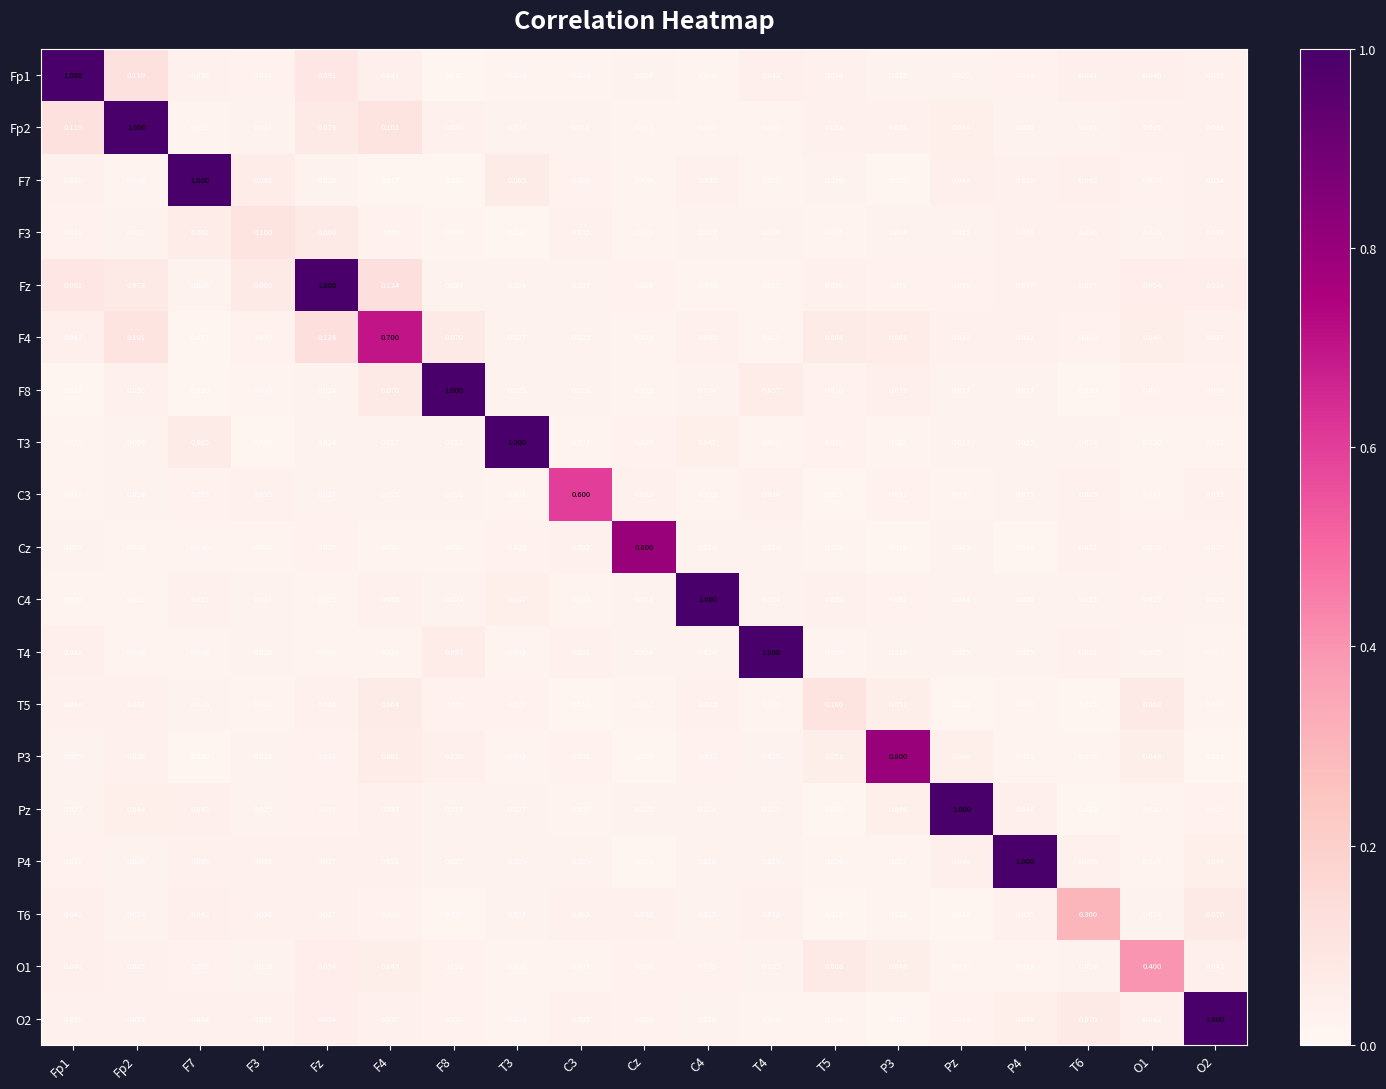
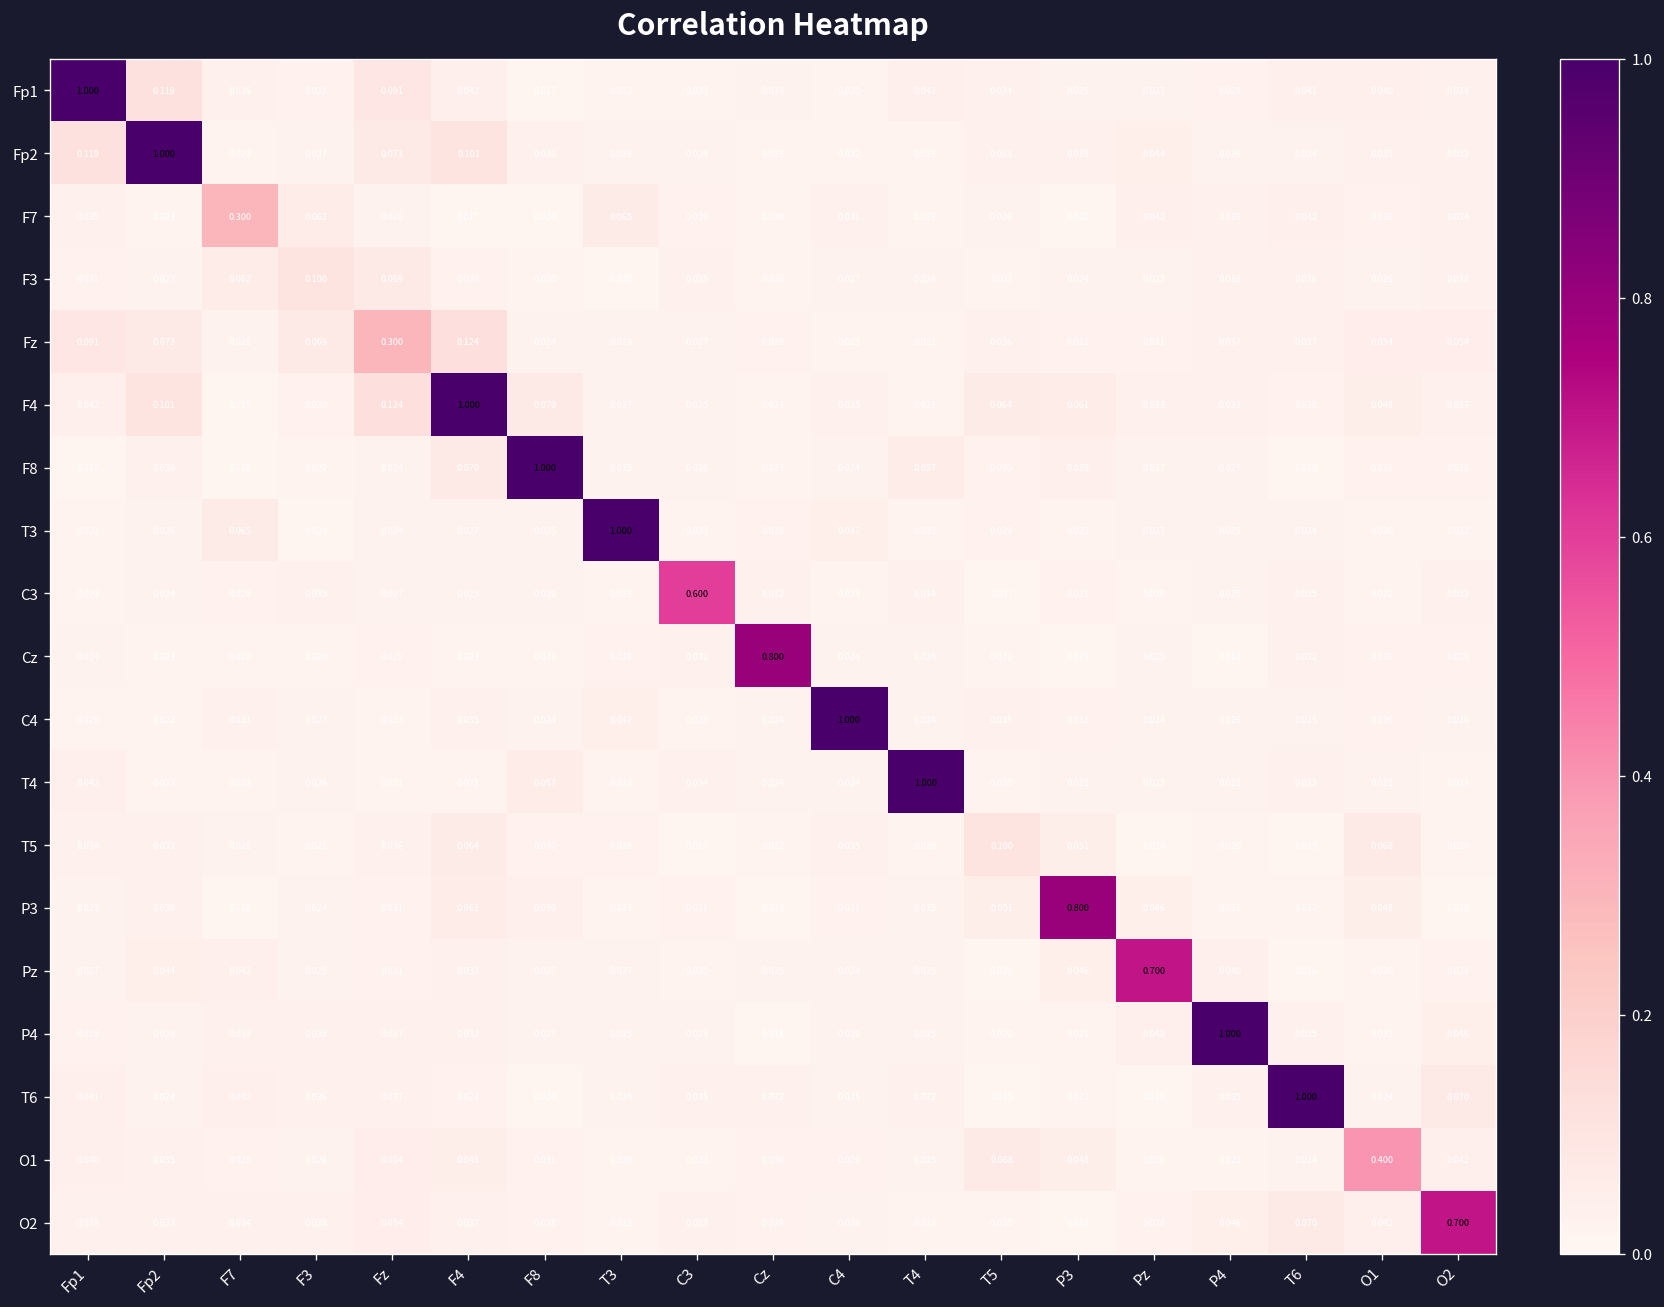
F7, F7: 1.000 -> 0.300
Fz, Fz: 1.000 -> 0.300
F4, F4: 0.700 -> 1.000
Pz, Pz: 1.000 -> 0.700
T6, T6: 0.300 -> 1.000
O2, O2: 1.000 -> 0.700
